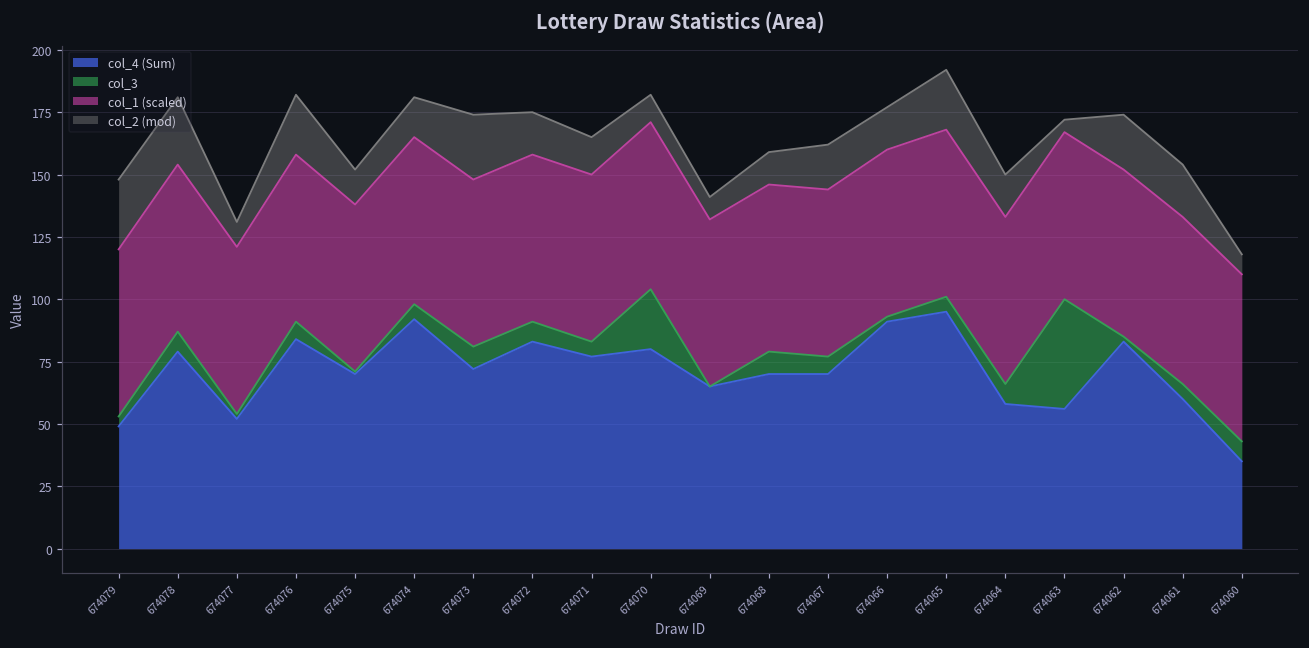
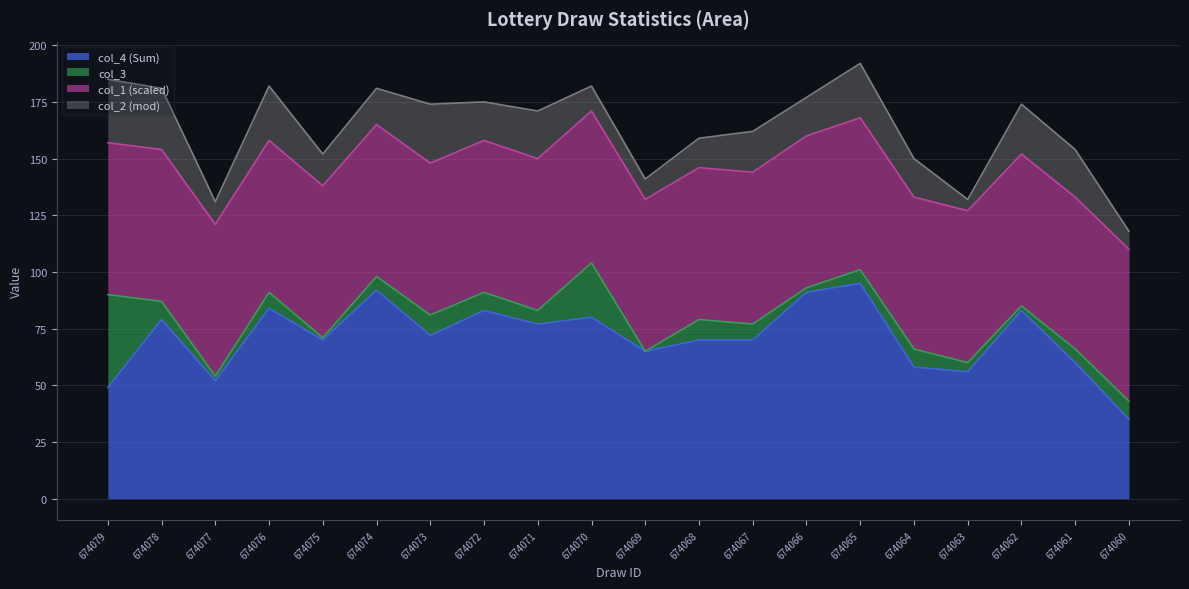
col_3, 674079: 4 -> 41
col_2 (mod), 674071: 15 -> 21
col_3, 674063: 44 -> 4
